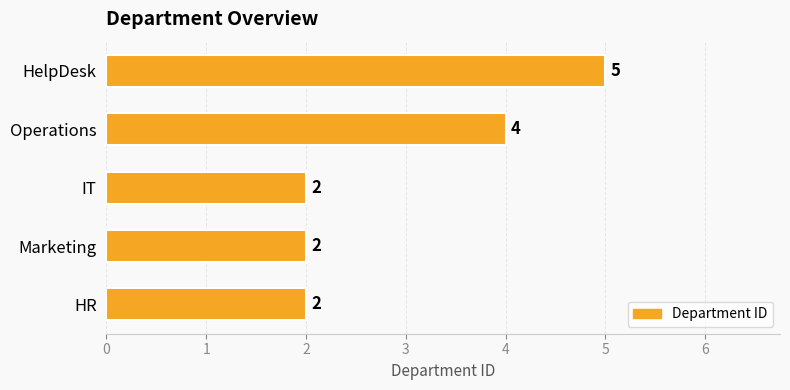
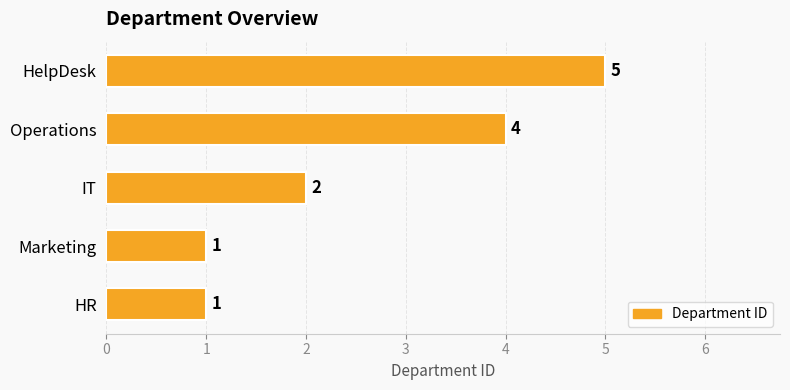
Marketing: 2 -> 1
HR: 2 -> 1
